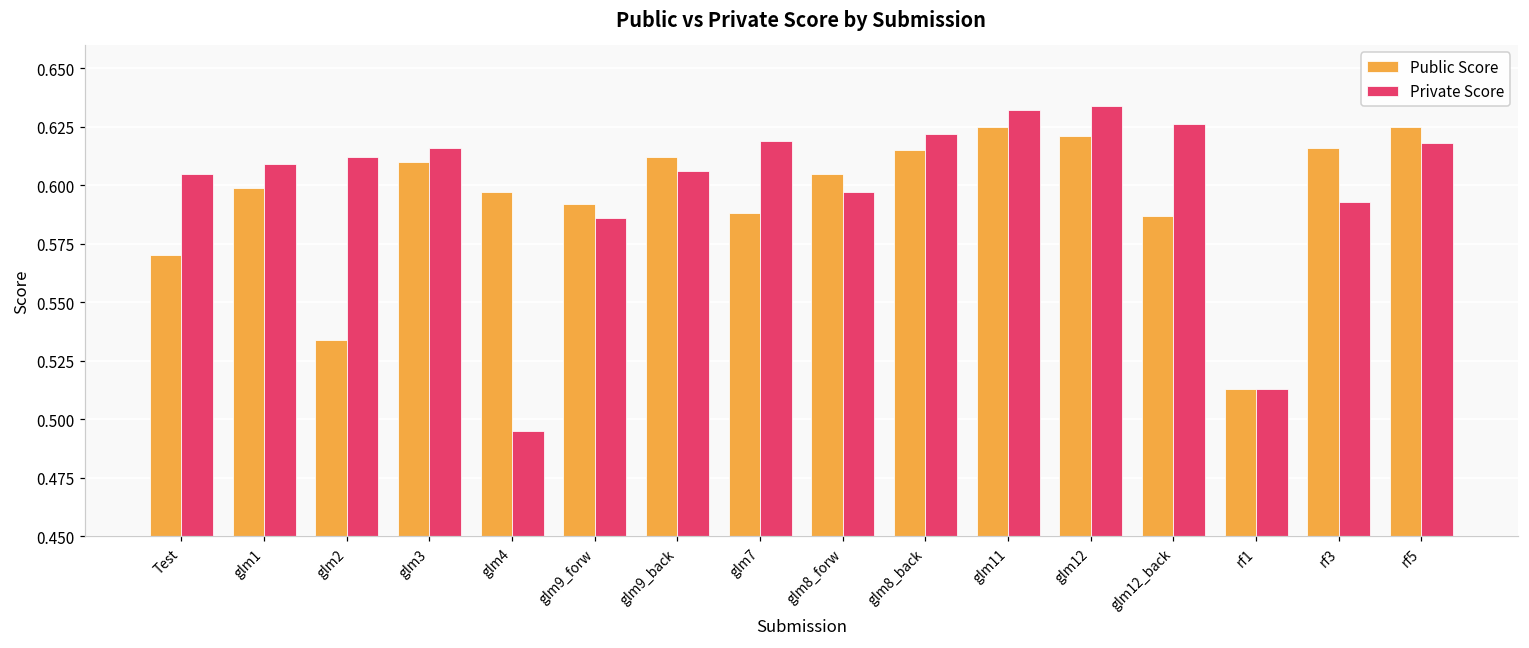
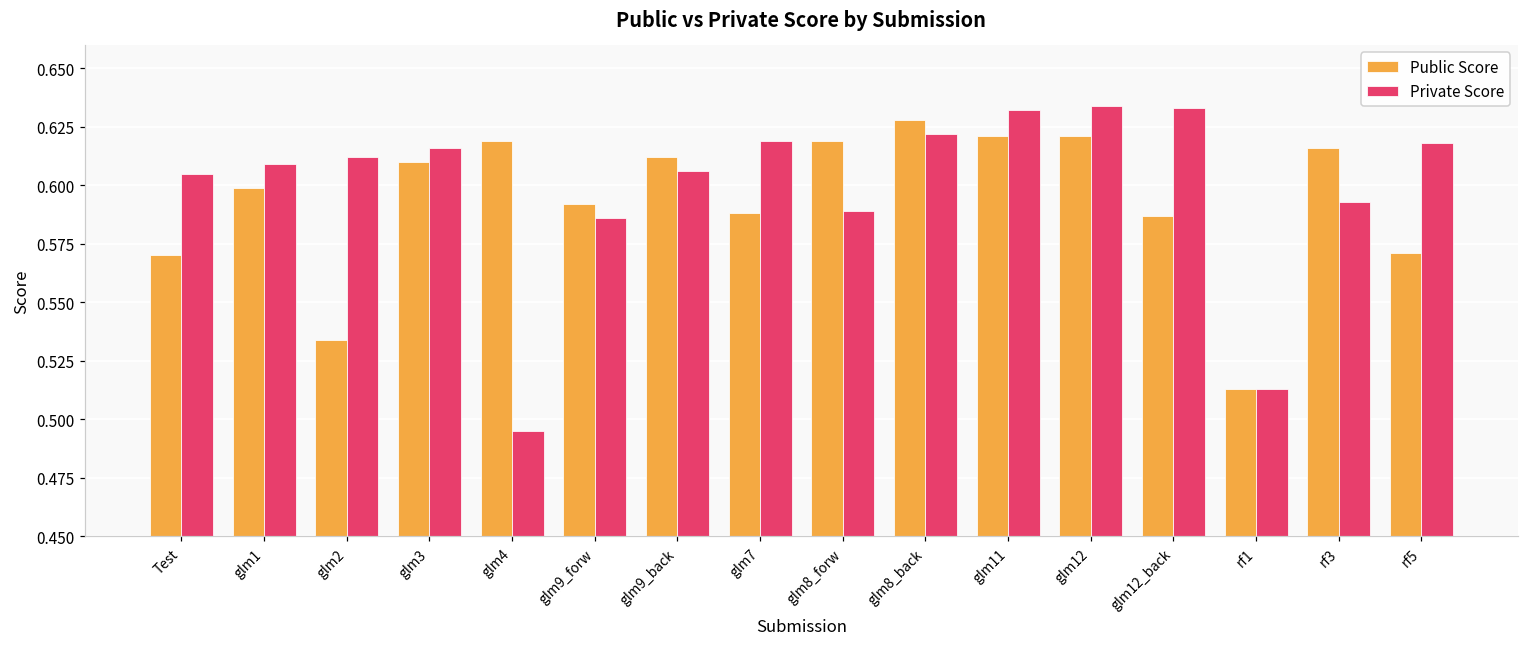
Public Score, glm4: 0.597 -> 0.619
Public Score, glm8_forw: 0.605 -> 0.619
Private Score, glm8_forw: 0.597 -> 0.589
Public Score, glm8_back: 0.615 -> 0.628
Public Score, glm11: 0.625 -> 0.621
Private Score, glm12_back: 0.626 -> 0.633
Public Score, rf5: 0.625 -> 0.571
